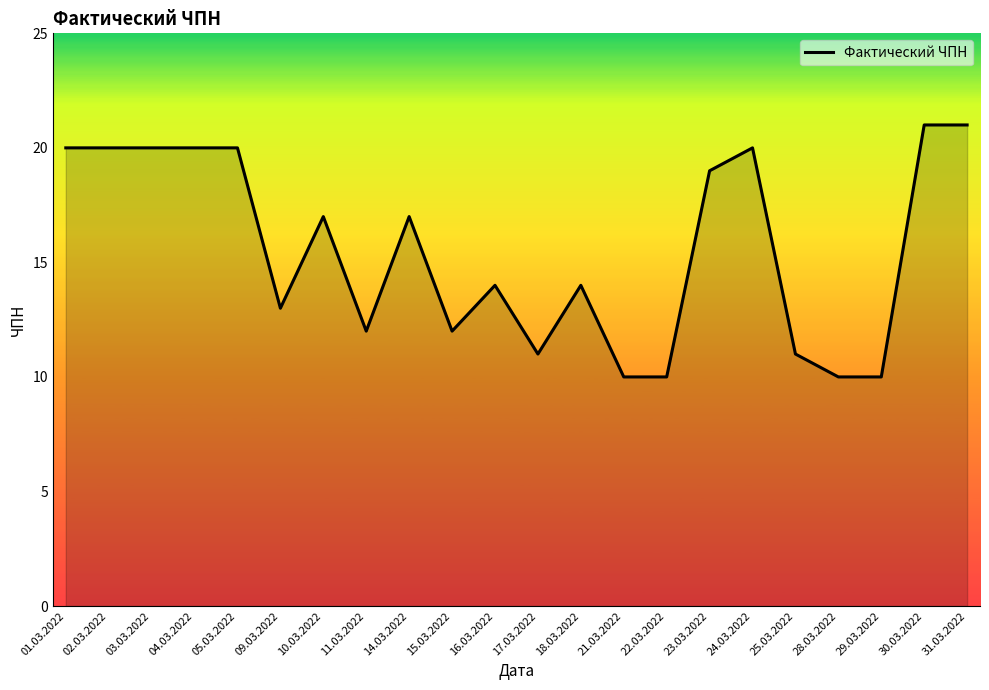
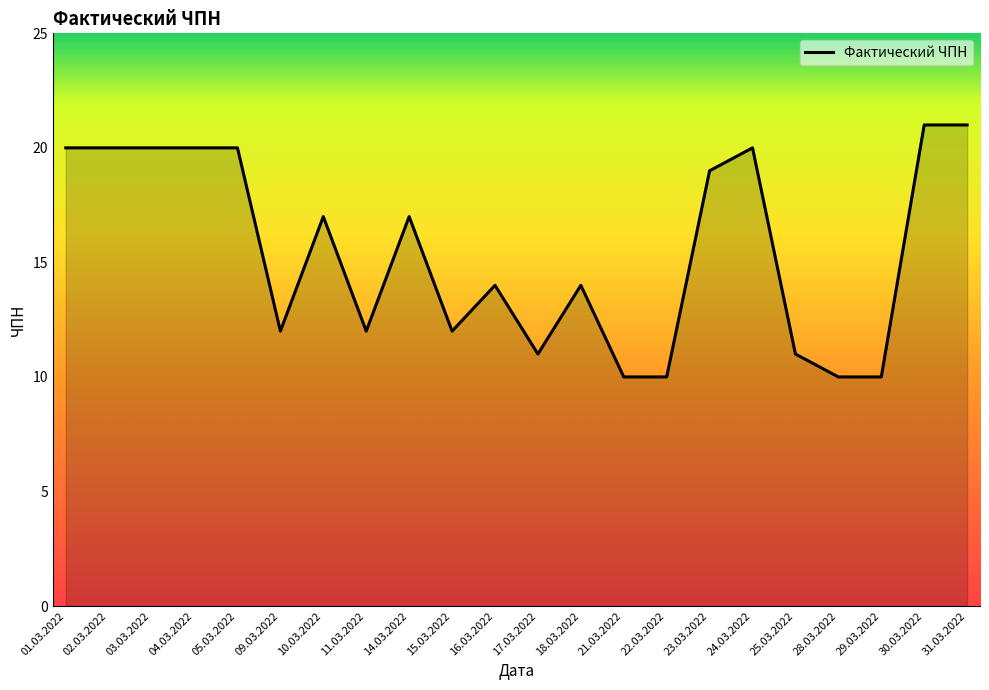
09.03.2022: 13 -> 12
